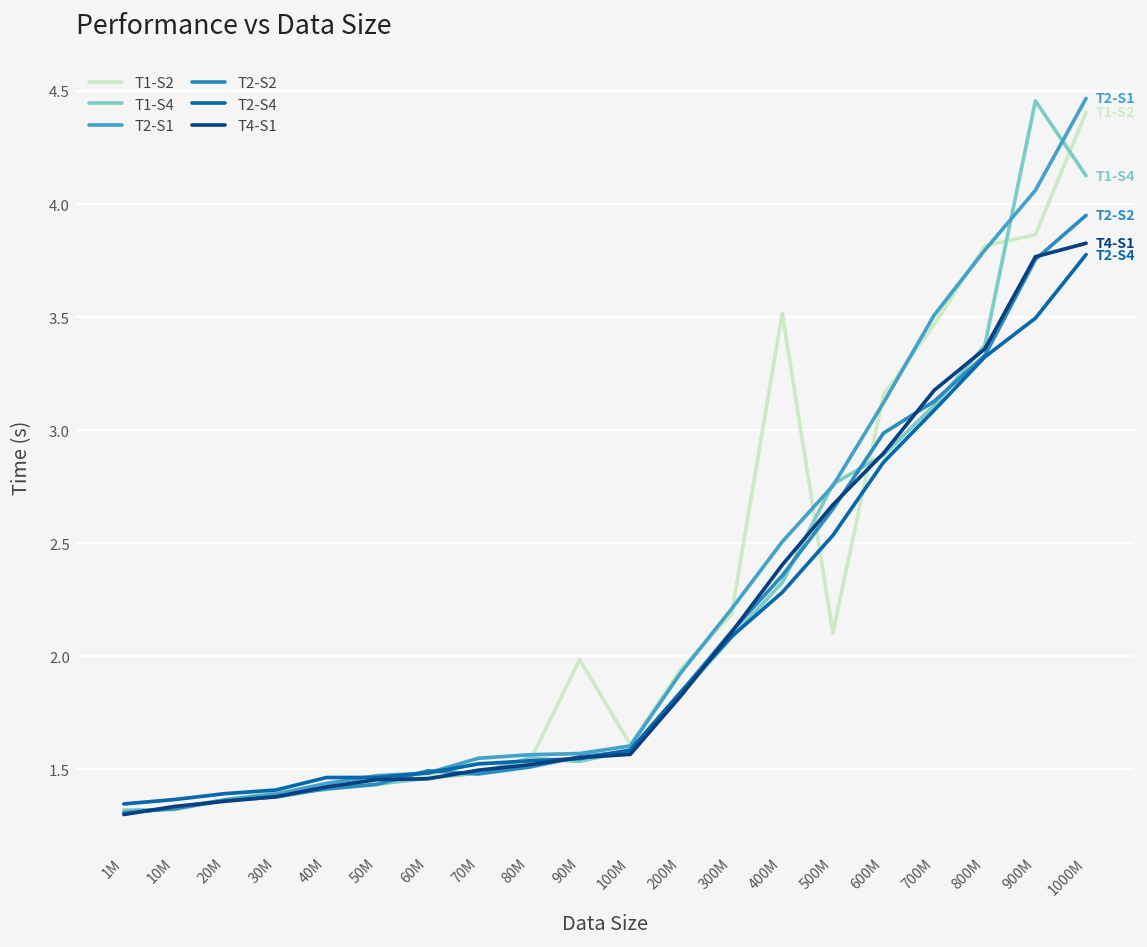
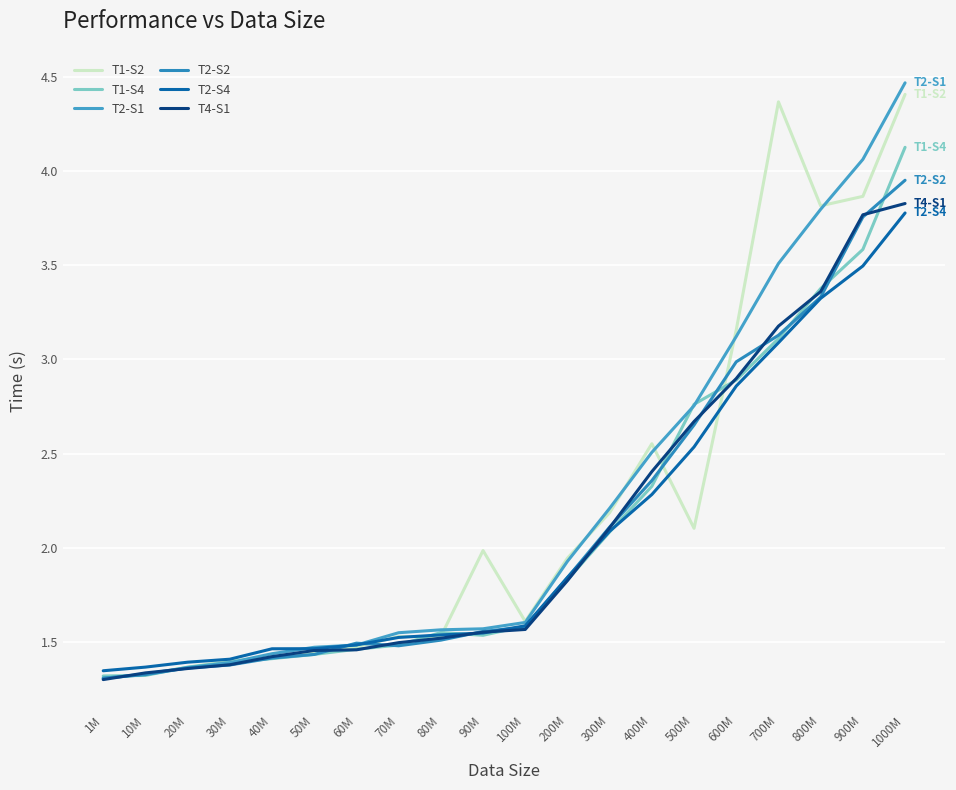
T1-S2, 400M: 3.52 -> 2.55
T1-S2, 700M: 3.47 -> 4.37
T1-S4, 900M: 4.46 -> 3.58
